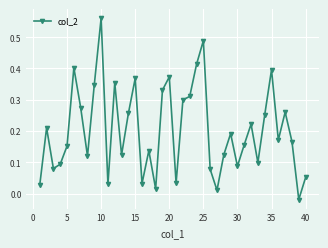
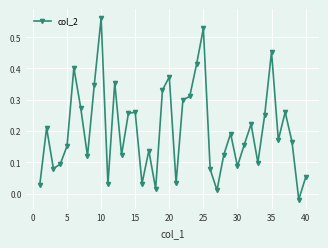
15: 0.37 -> 0.26
25: 0.49 -> 0.53
35: 0.40 -> 0.45
